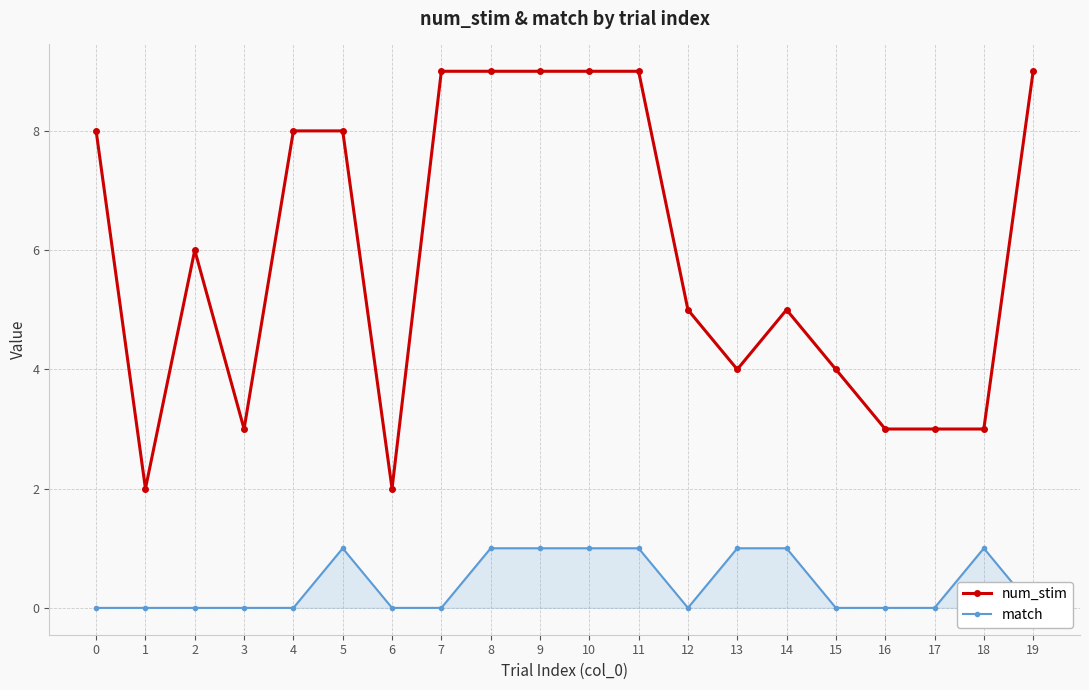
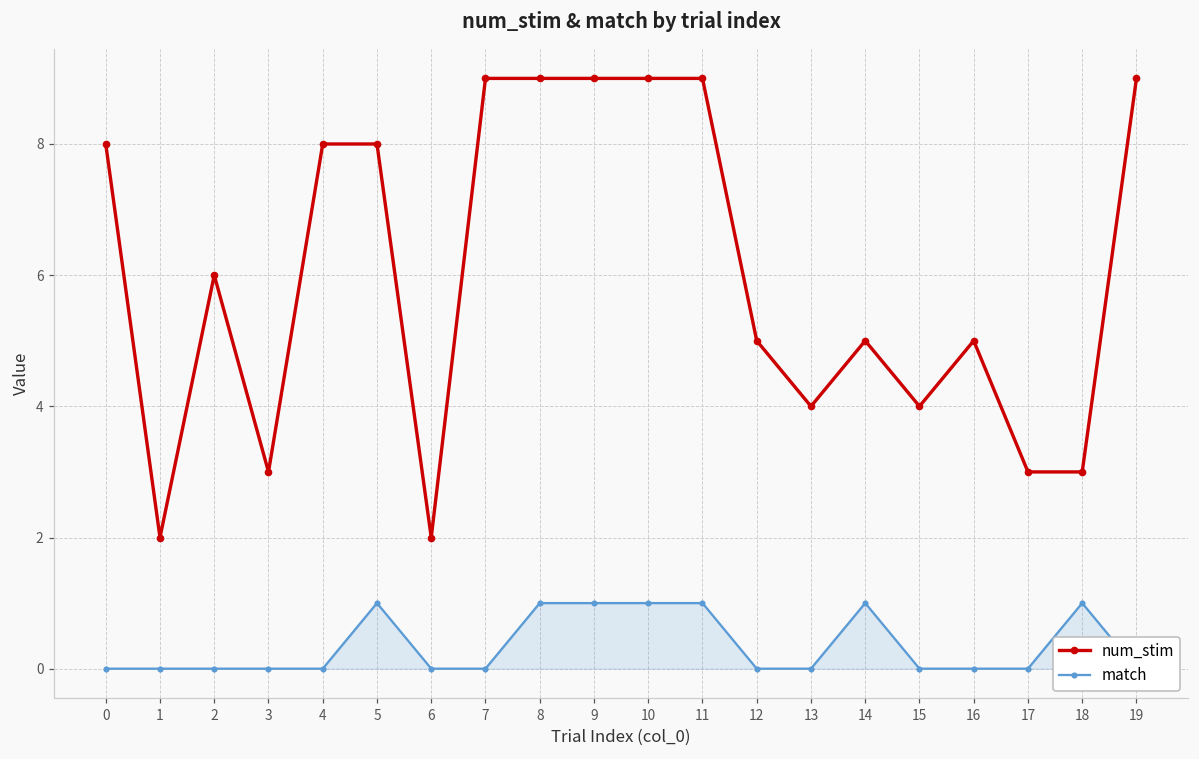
match, 13: 1 -> 0
num_stim, 16: 3 -> 5
